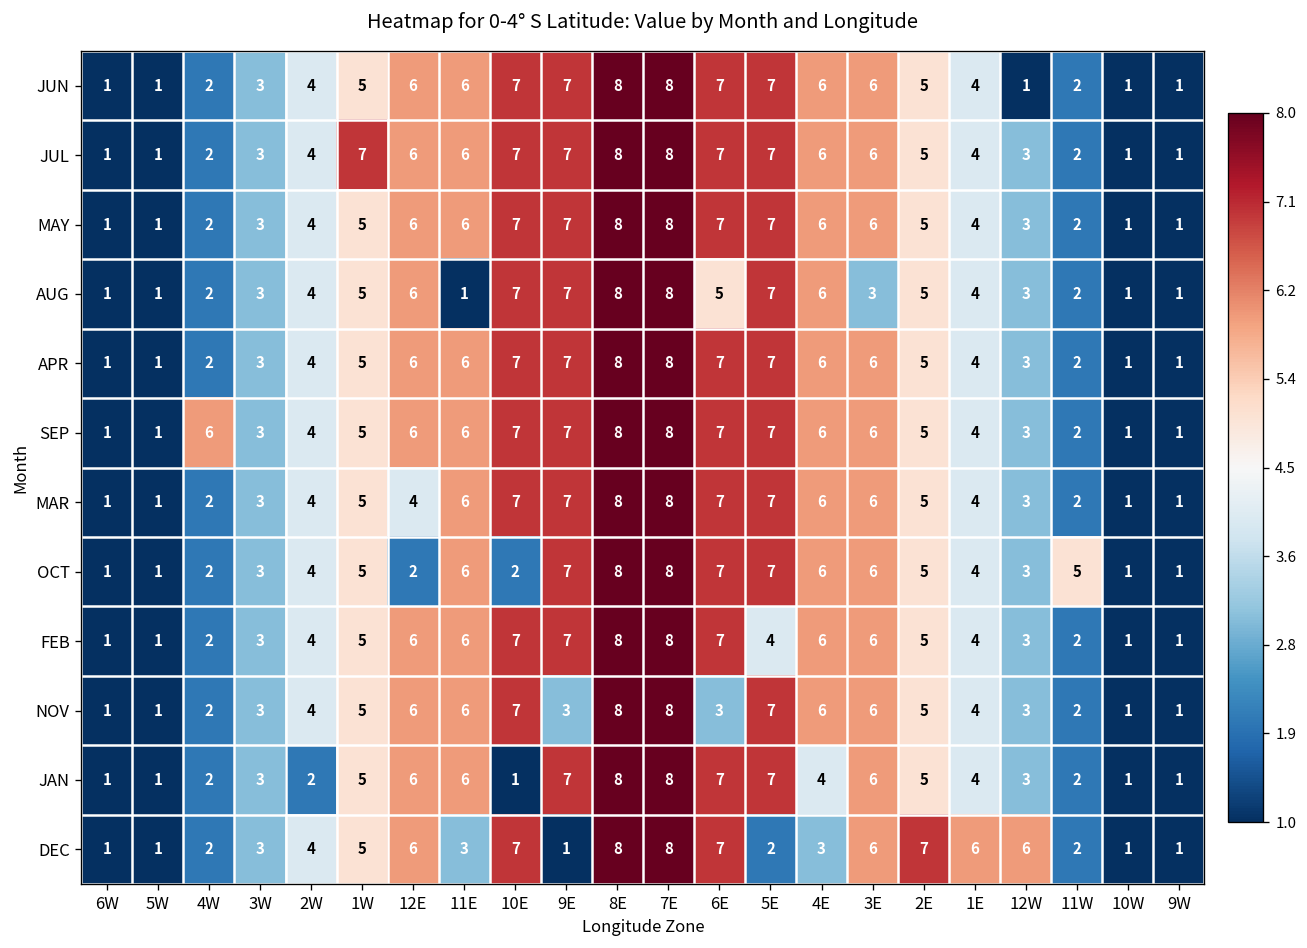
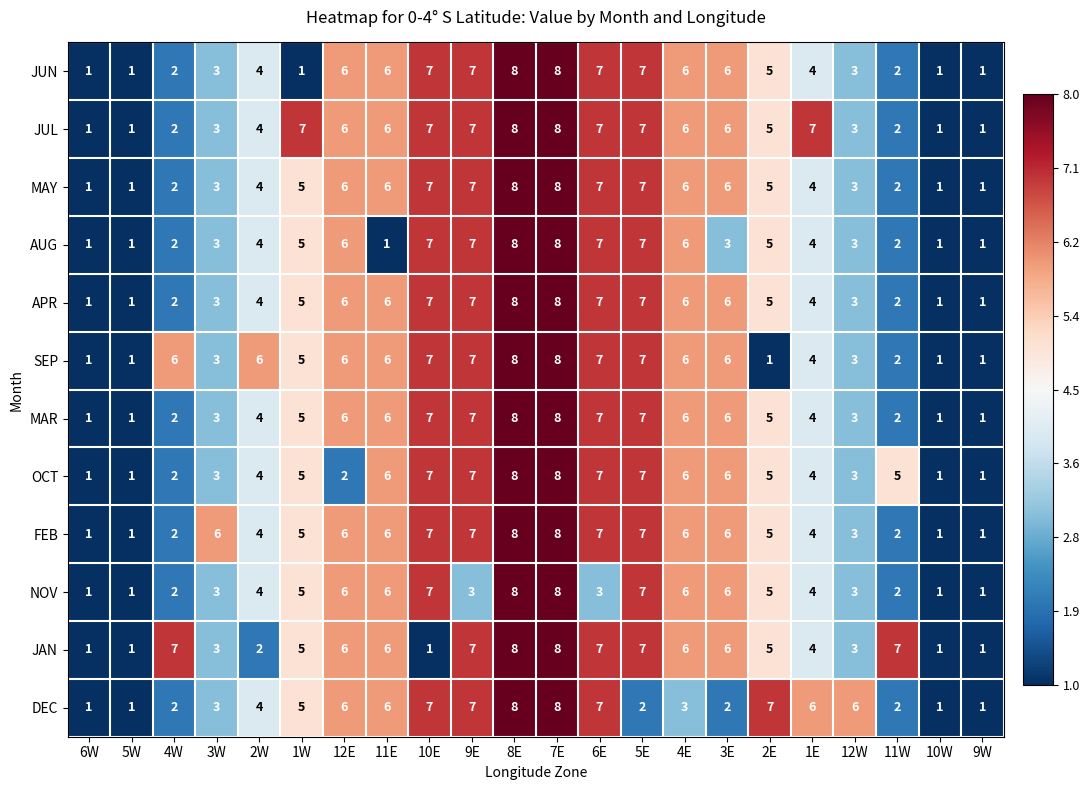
JUN, 1W: 5 -> 1
JUN, 12W: 1 -> 3
JUL, 1E: 4 -> 7
AUG, 6E: 5 -> 7
SEP, 2W: 4 -> 6
SEP, 2E: 5 -> 1
MAR, 12E: 4 -> 6
OCT, 10E: 2 -> 7
FEB, 3W: 3 -> 6
FEB, 5E: 4 -> 7
JAN, 4W: 2 -> 7
JAN, 4E: 4 -> 6
JAN, 11W: 2 -> 7
DEC, 11E: 3 -> 6
DEC, 9E: 1 -> 7
DEC, 3E: 6 -> 2
